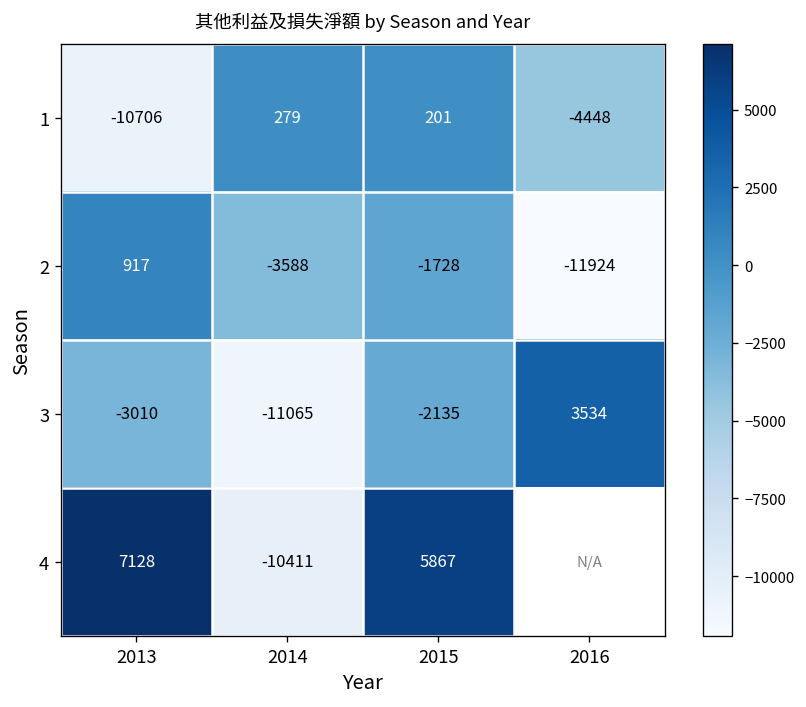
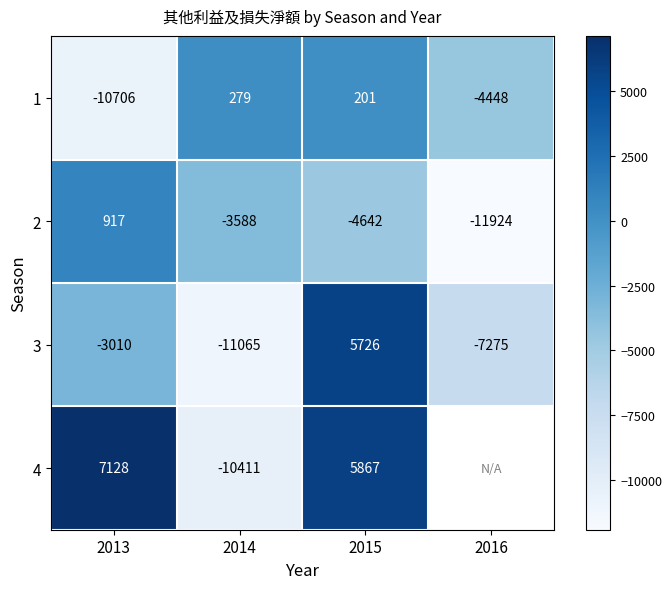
2, 2015: -1728 -> -4642
3, 2015: -2135 -> 5726
3, 2016: 3534 -> -7275
